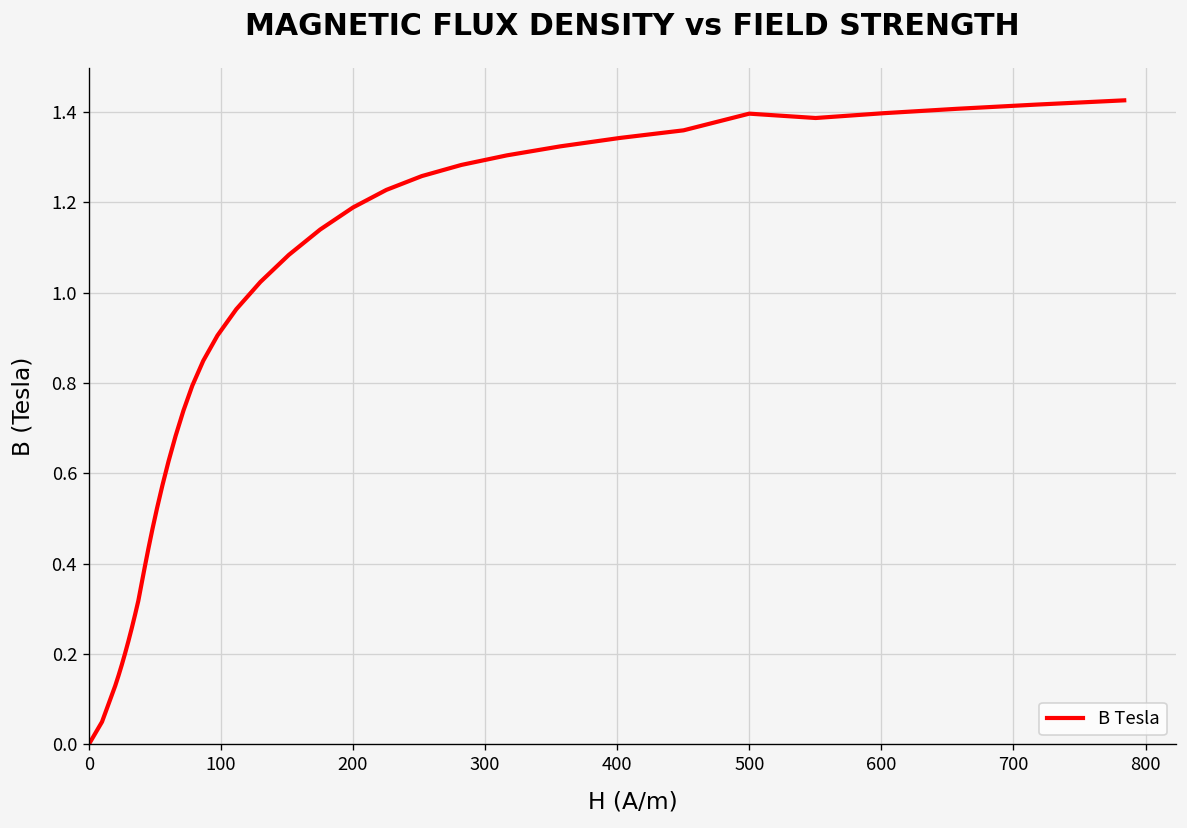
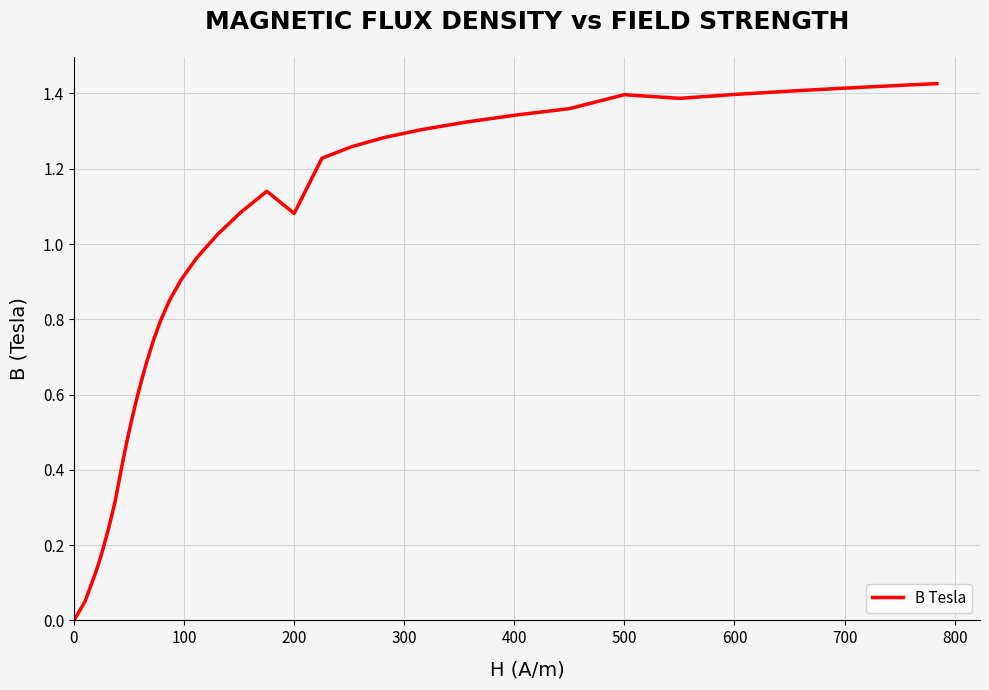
200: 1.19 -> 1.08
